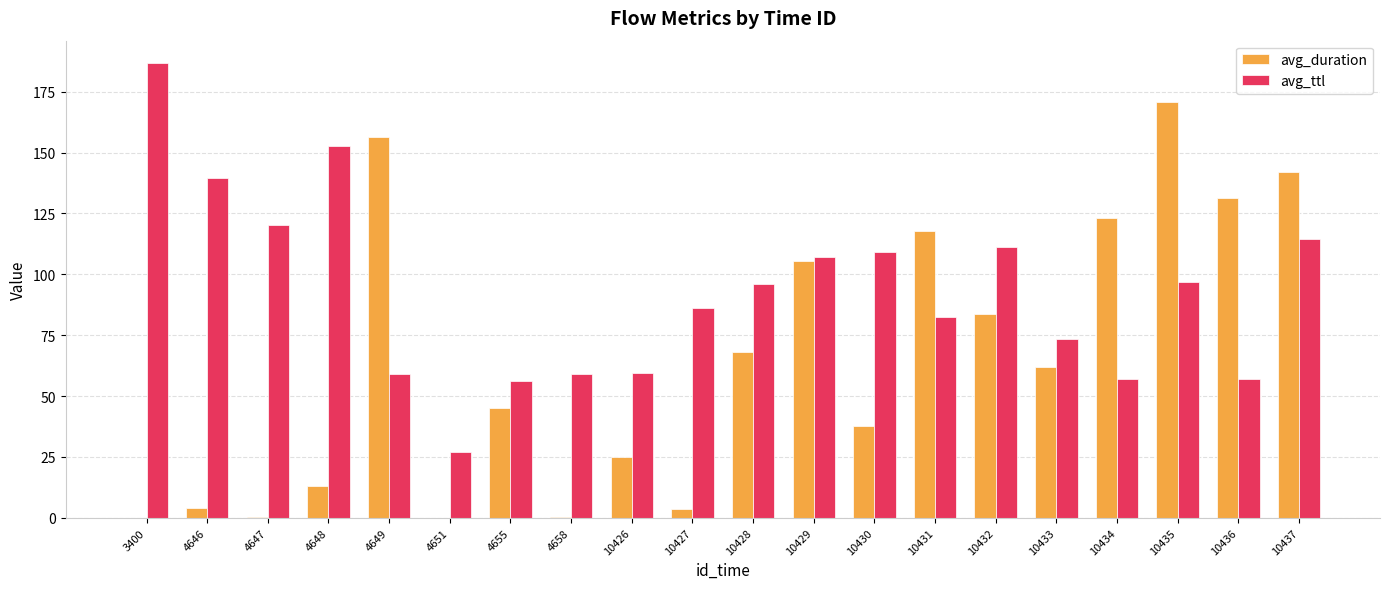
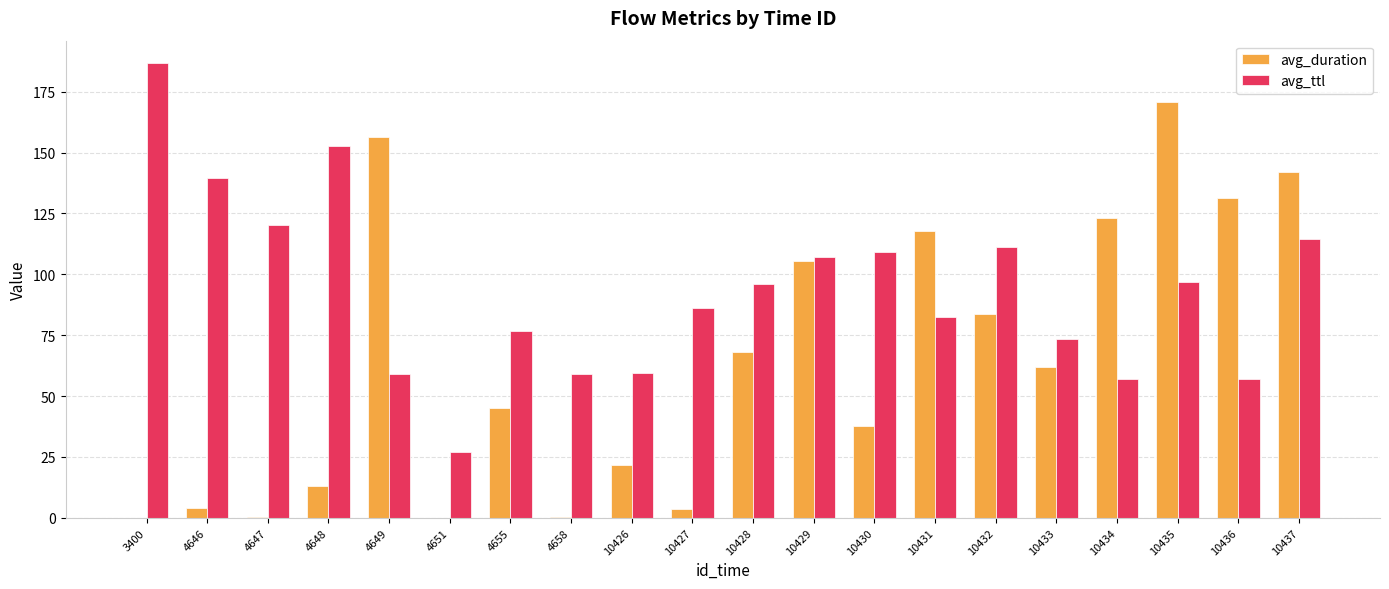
avg_ttl, 4655: 56 -> 77
avg_duration, 10426: 25 -> 22
